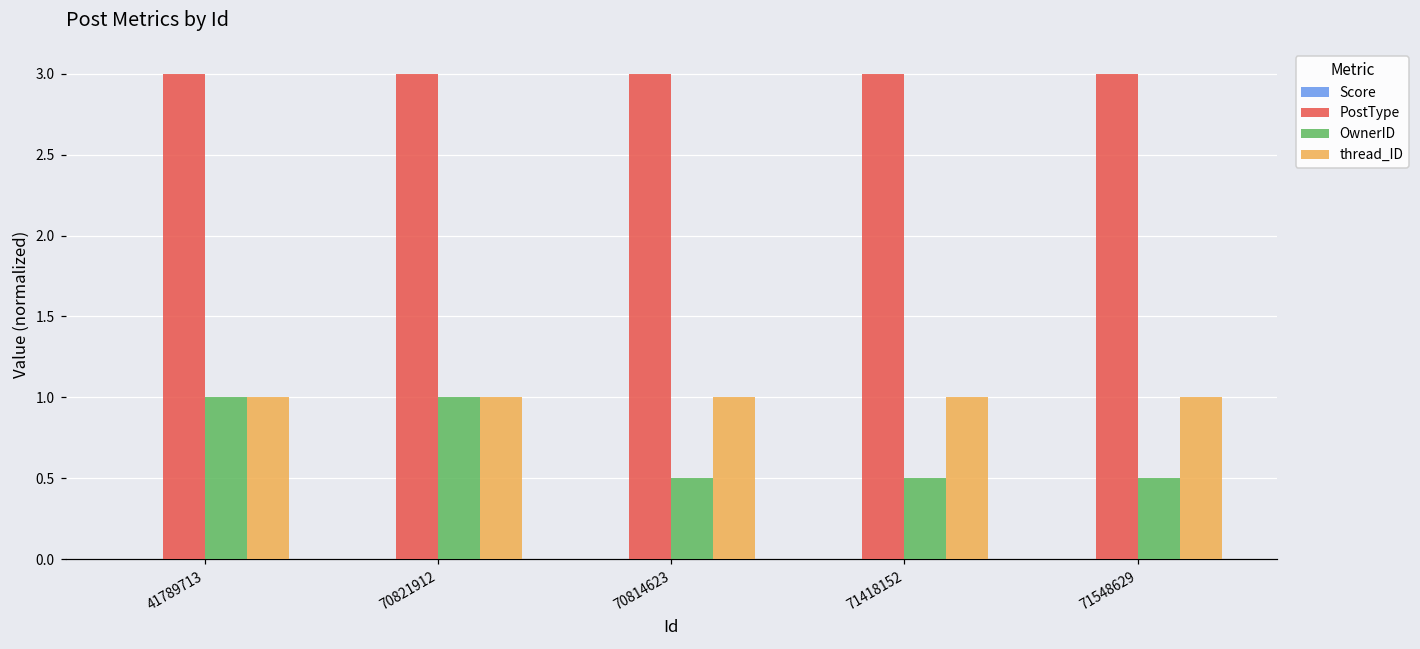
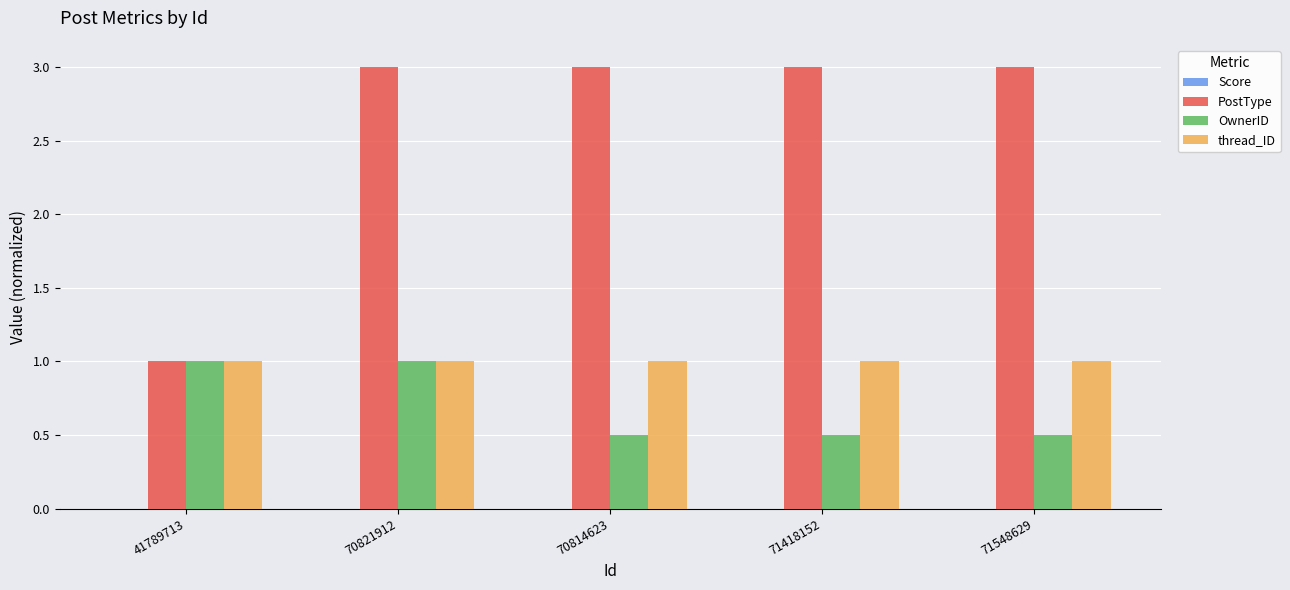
PostType, 41789713: 3 -> 1
